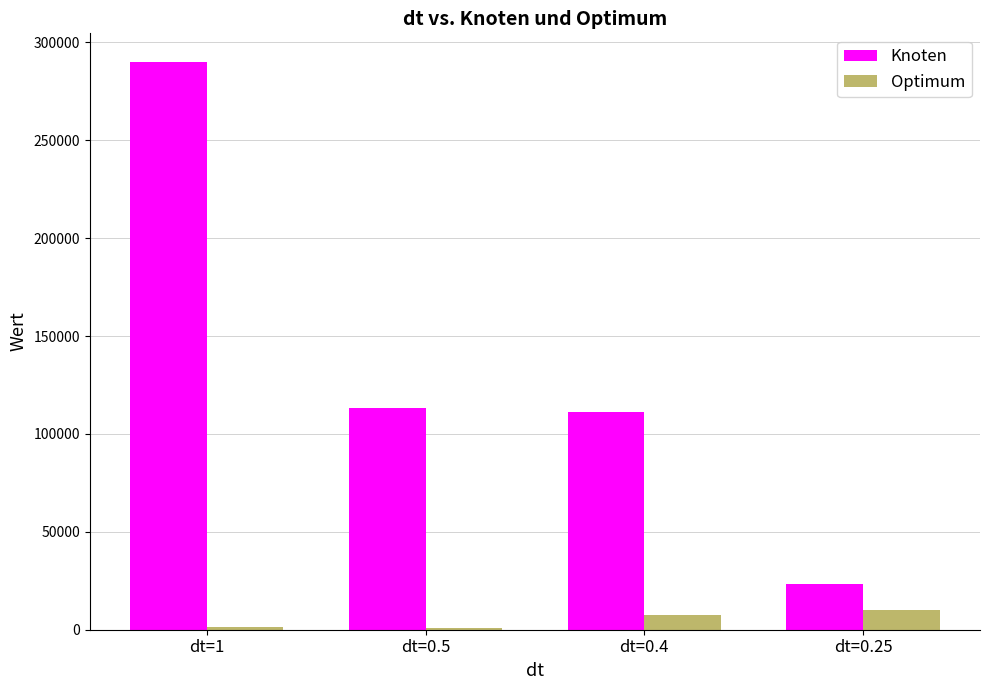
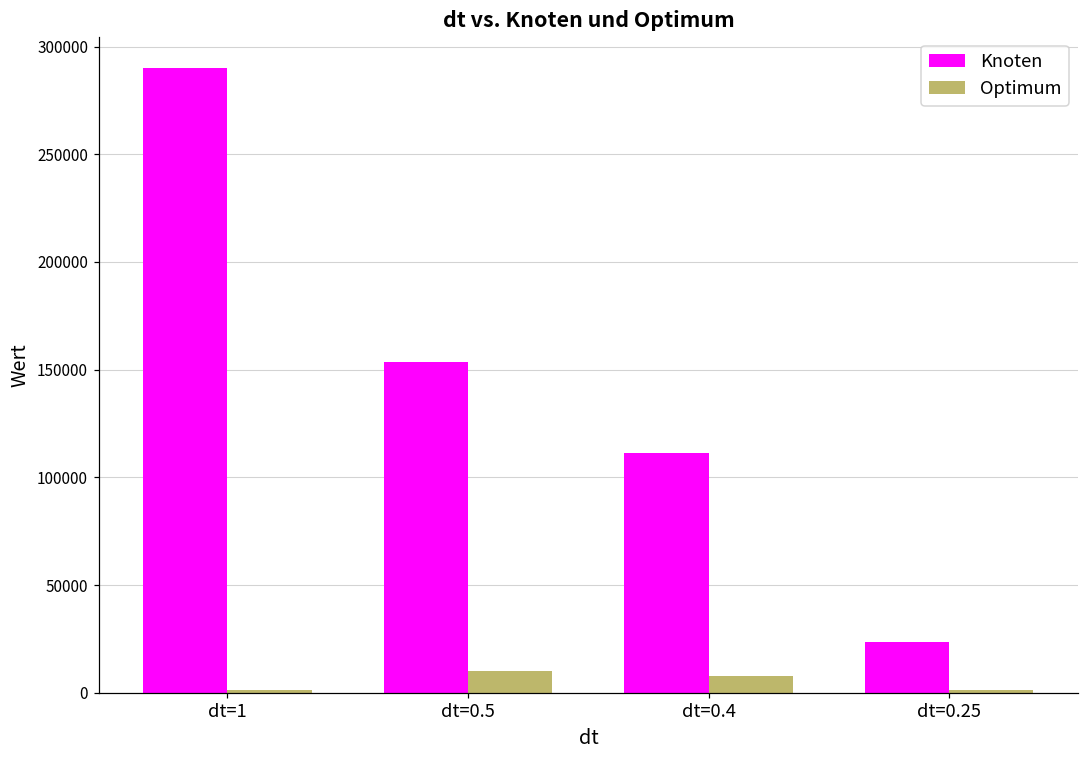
Knoten, dt=0.5: 113000 -> 153000
Optimum, dt=0.5: 1000 -> 10000
Optimum, dt=0.25: 10000 -> 1000
